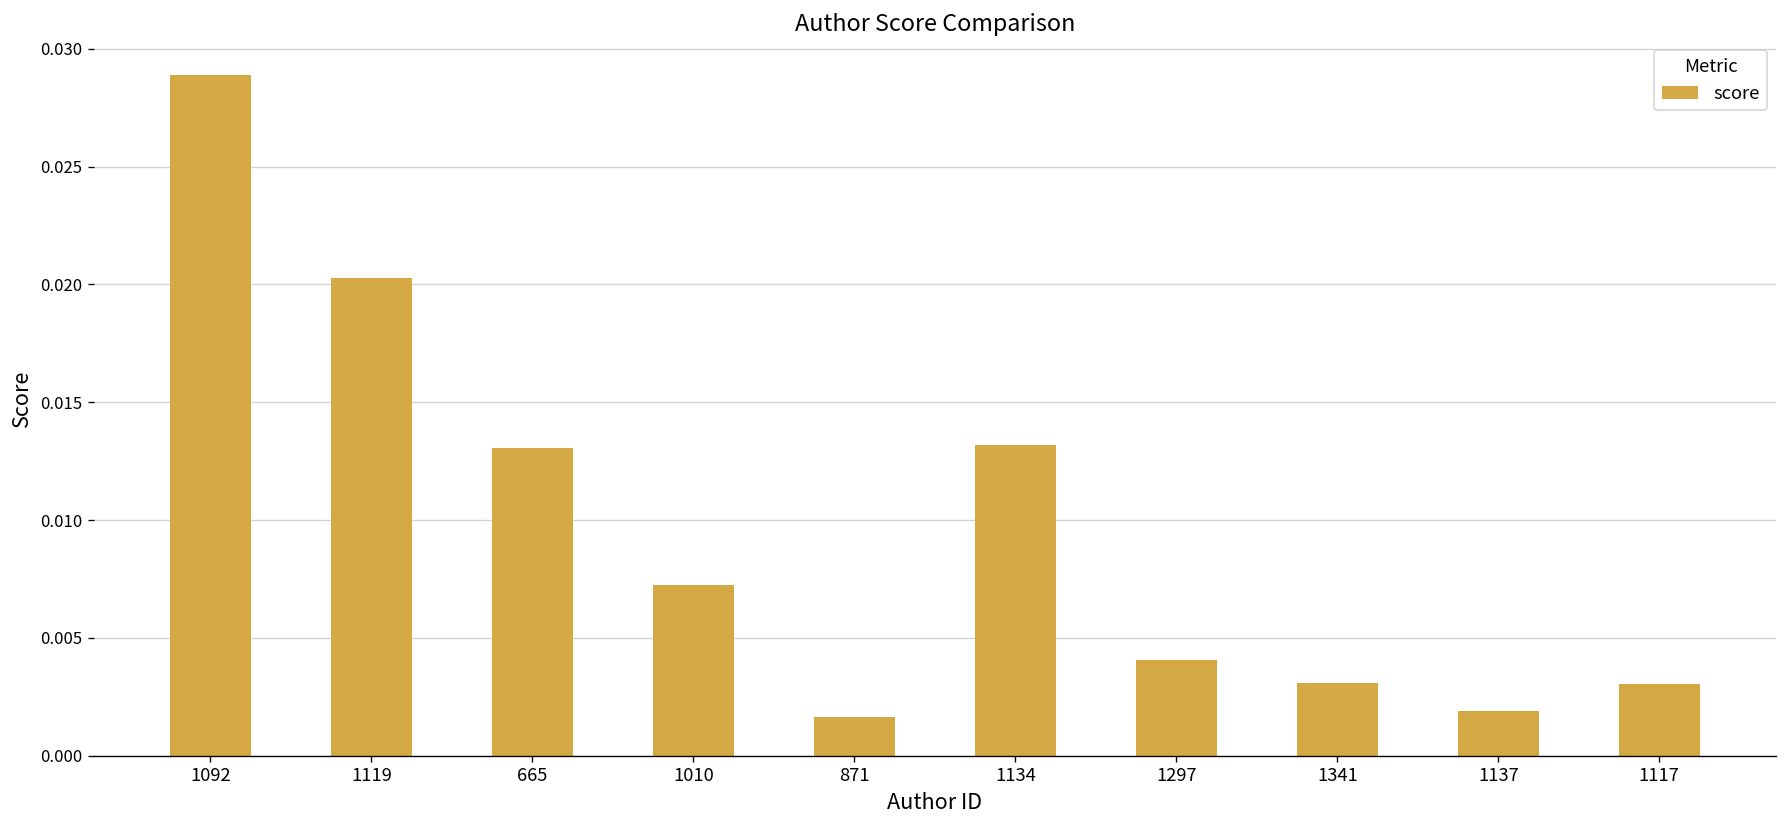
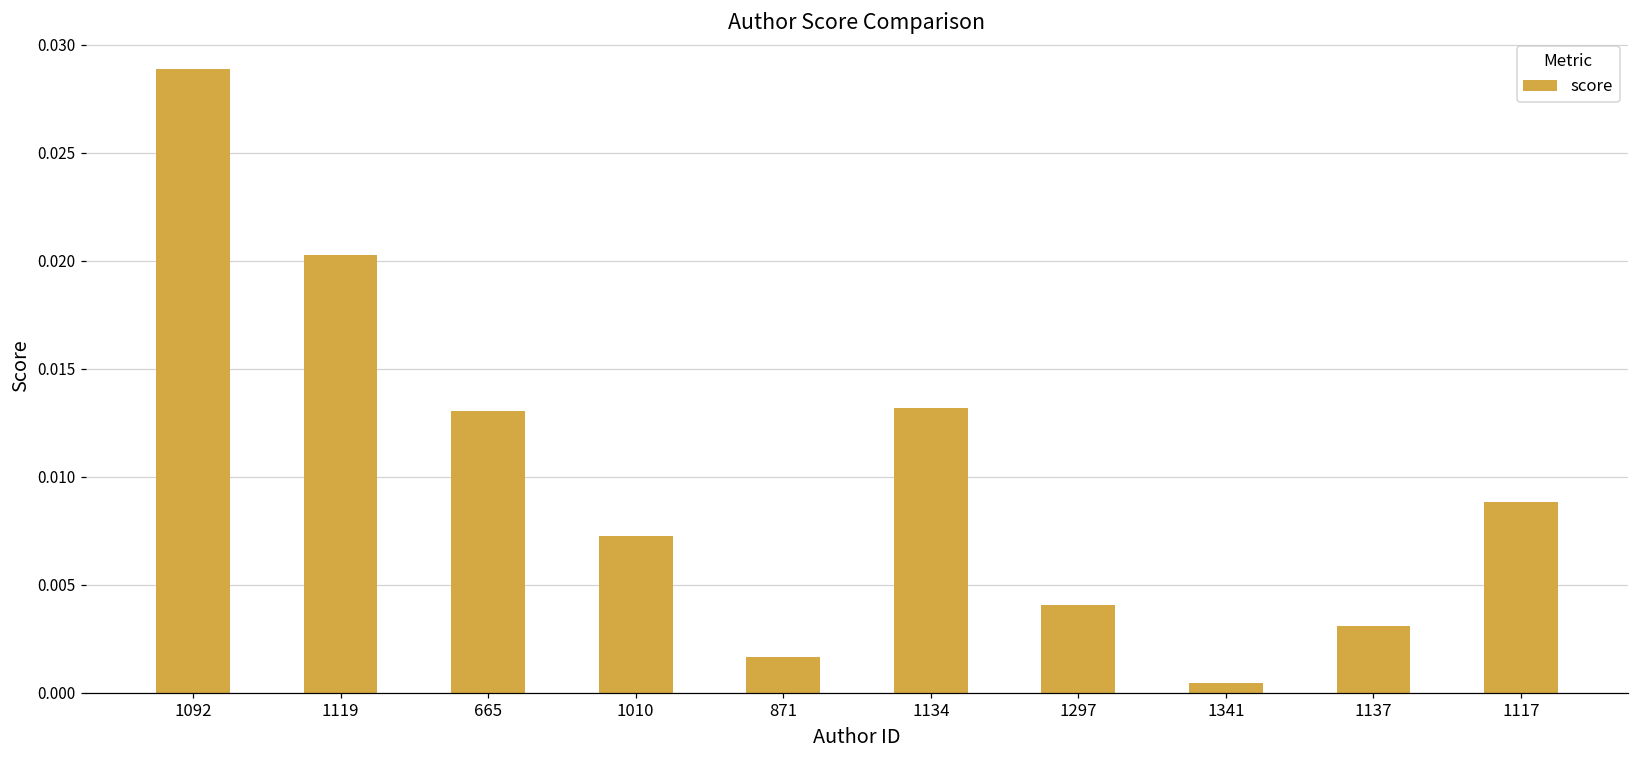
1341: 0.0031 -> 0.0004
1137: 0.0019 -> 0.0031
1117: 0.0030 -> 0.0088
